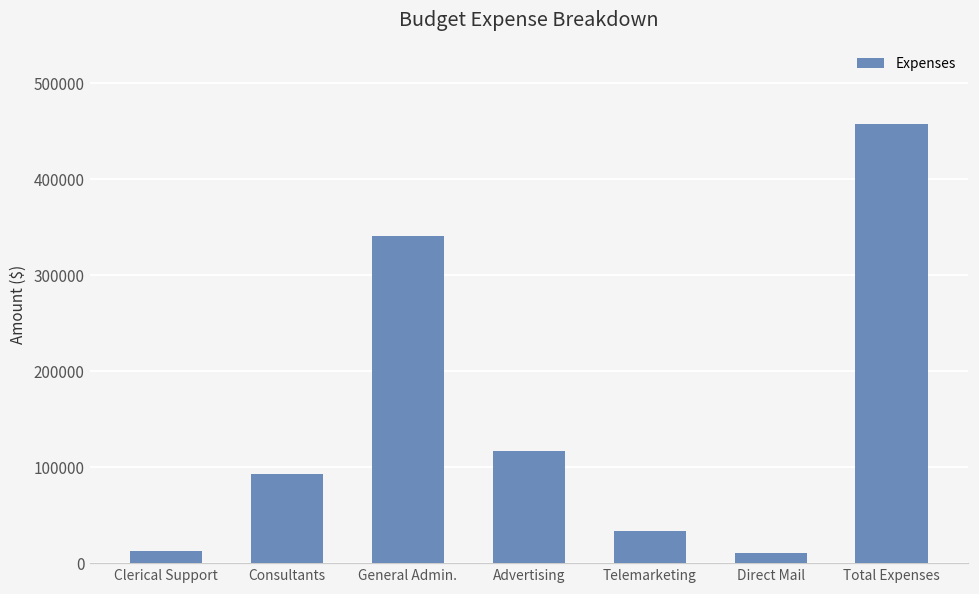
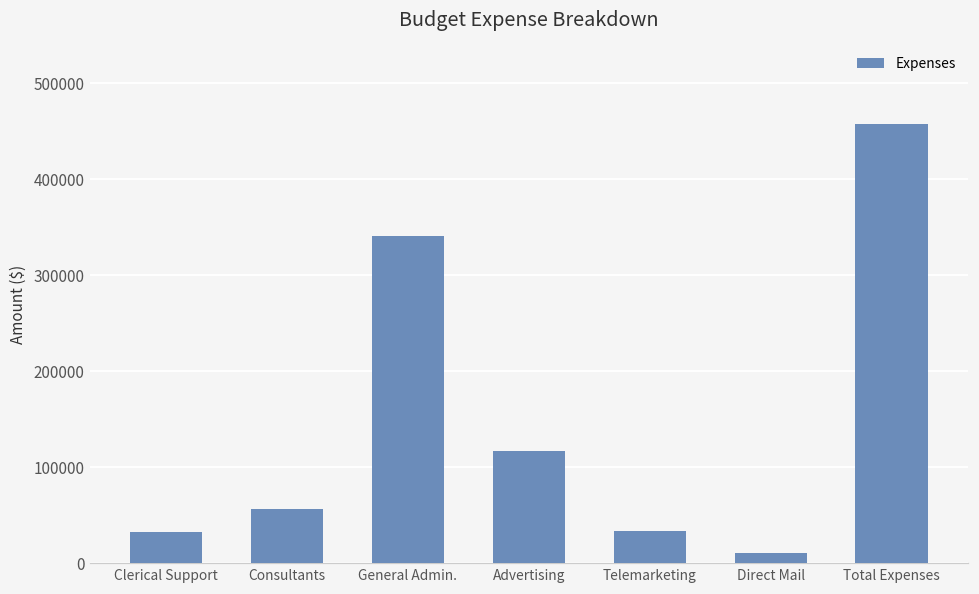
Clerical Support: 10000 -> 30000
Consultants: 90000 -> 60000
